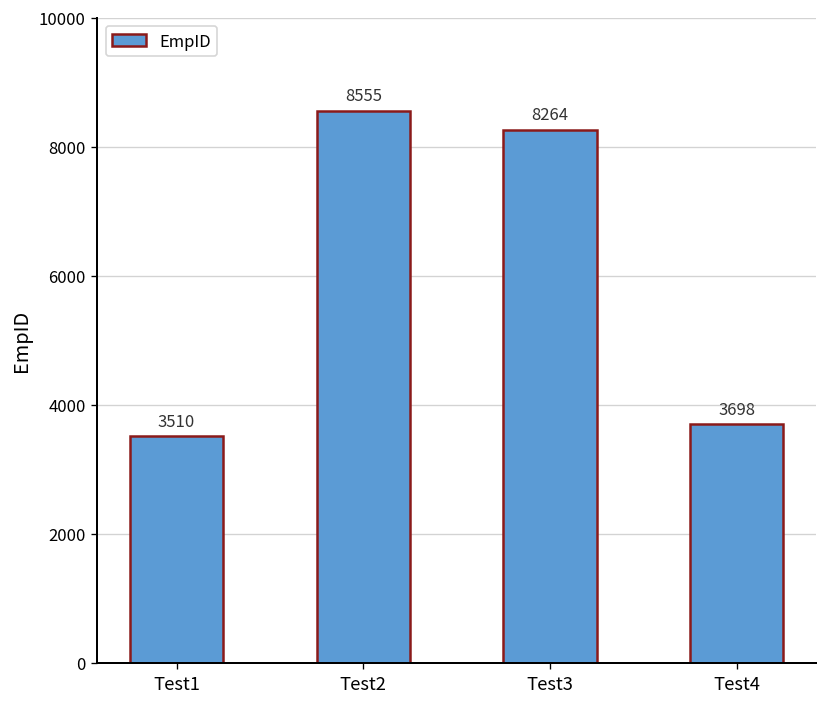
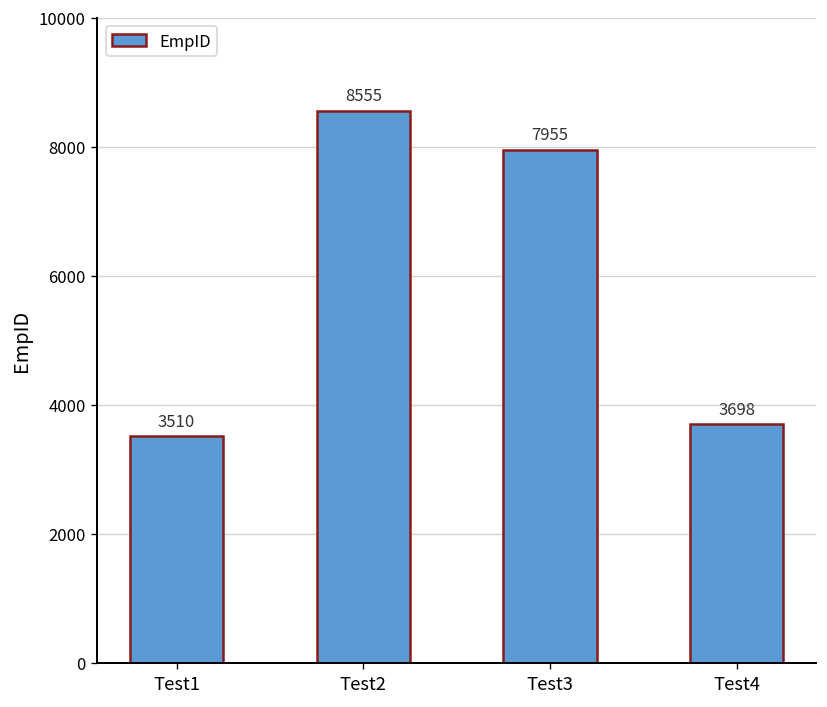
Test3: 8264 -> 7955
